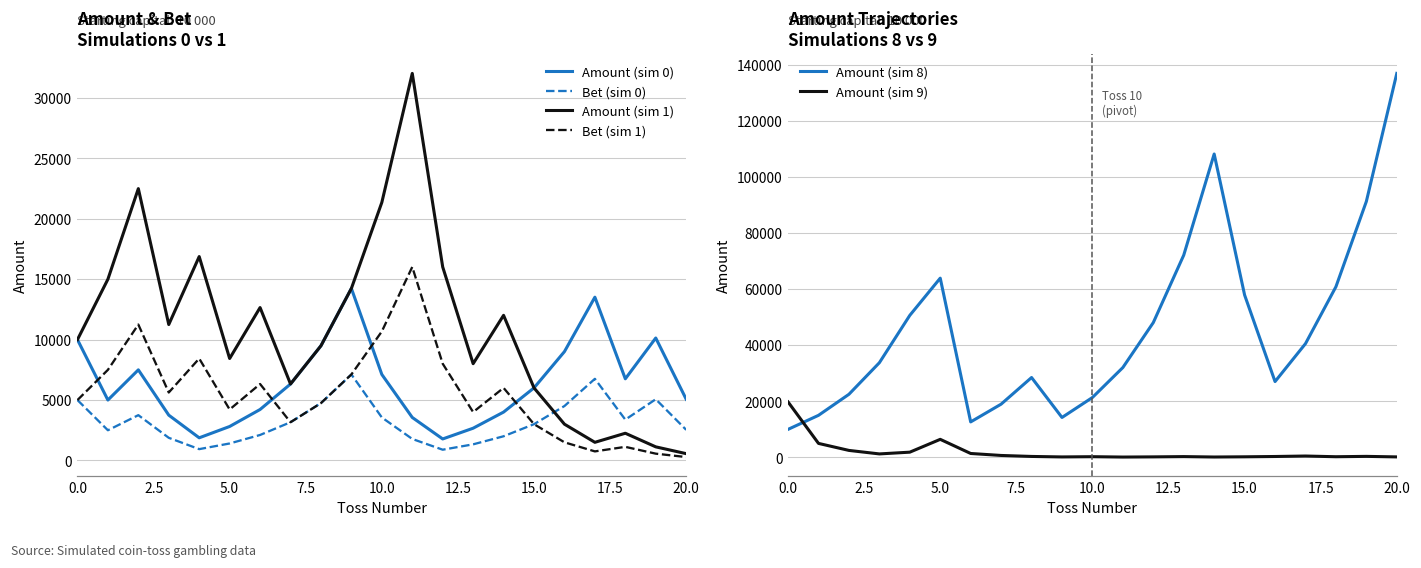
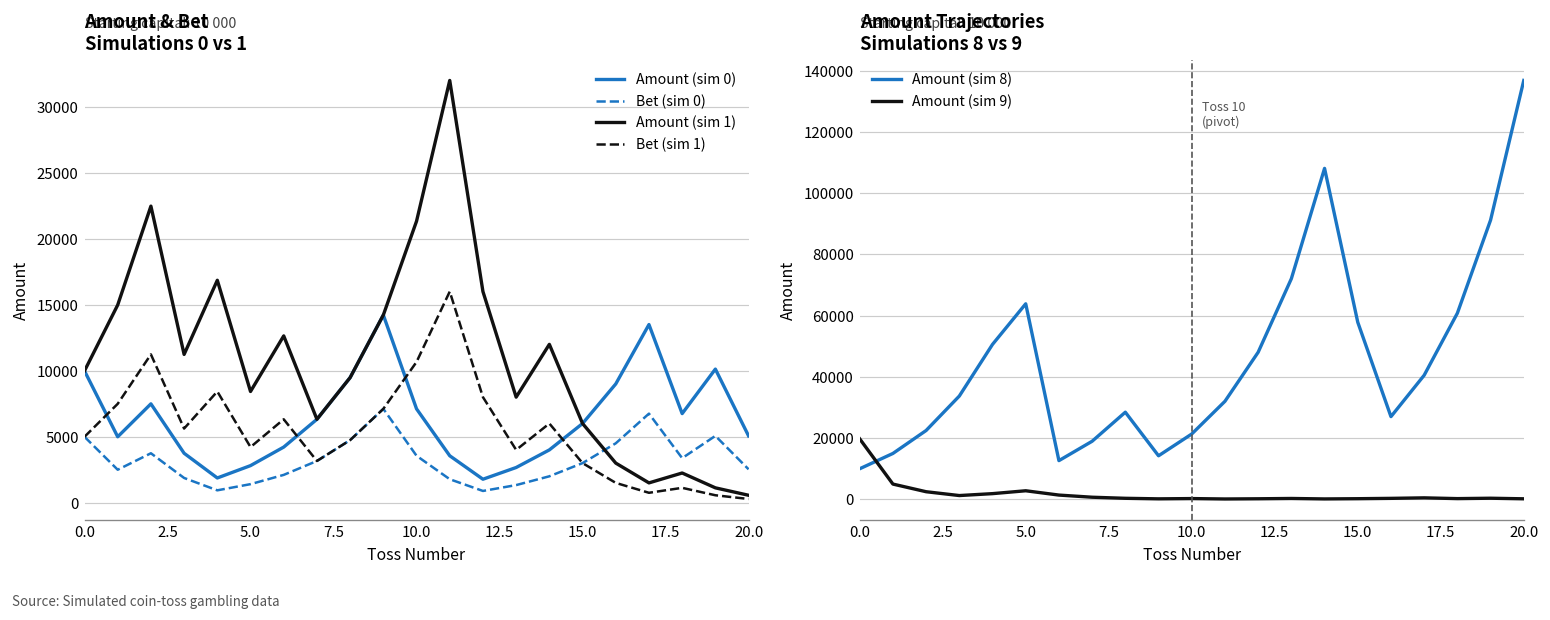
Amount Trajectories Simulations 8 vs 9, Amount (sim 9), 5.0: 6000 -> 3000
